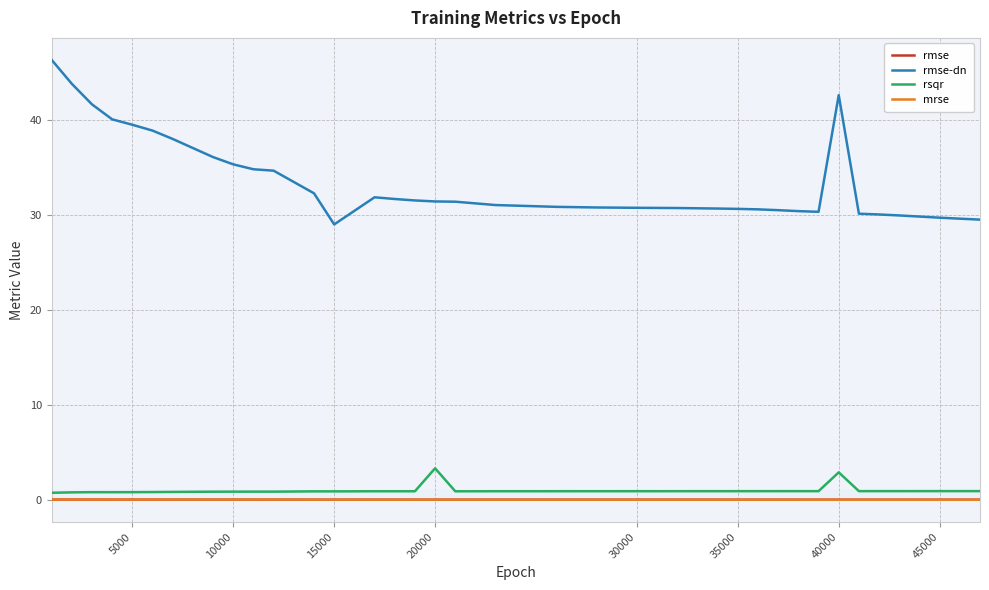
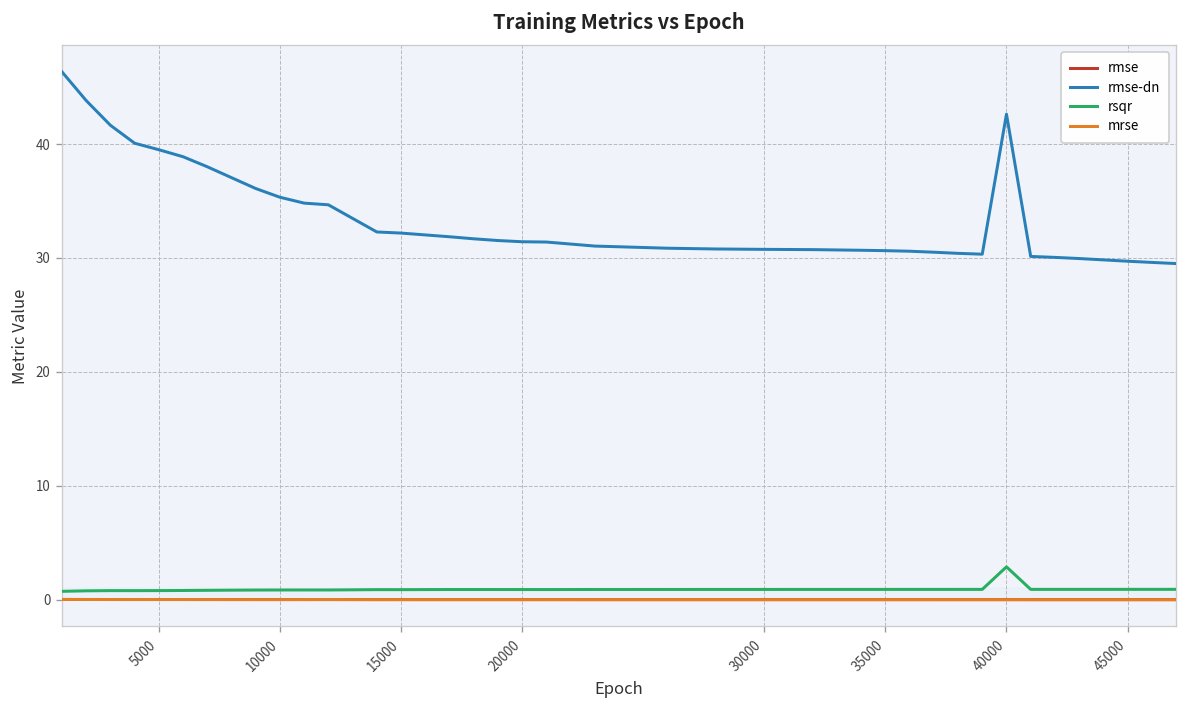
rmse-dn, 15000: 29 -> 32
rsqr, 20000: 3 -> 1
